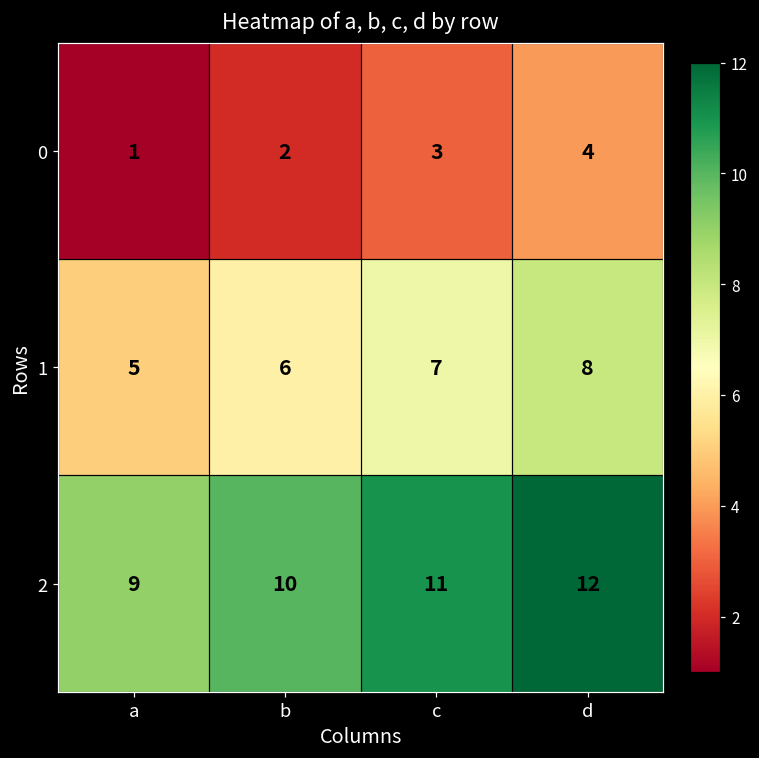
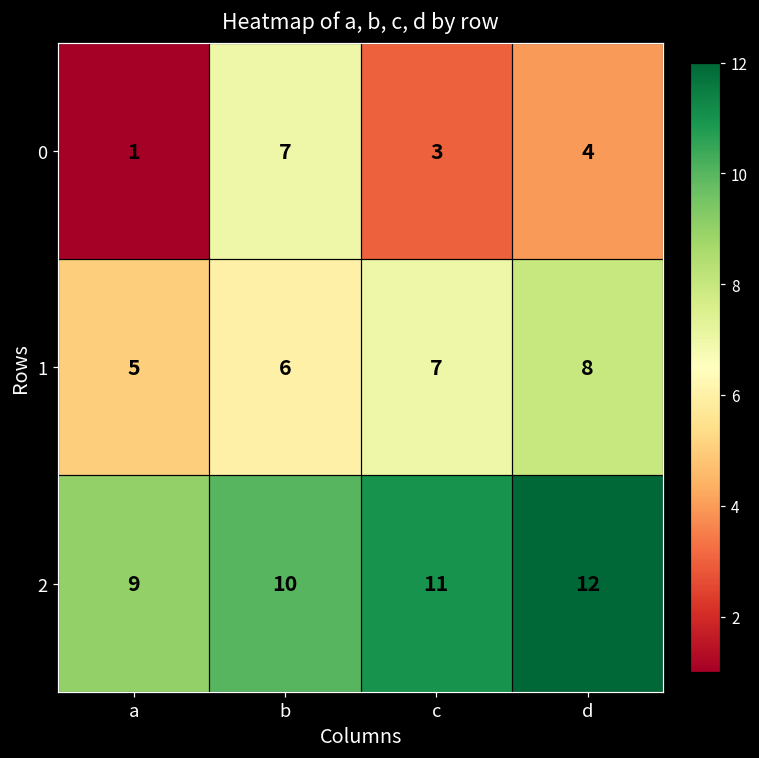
0, b: 2 -> 7
